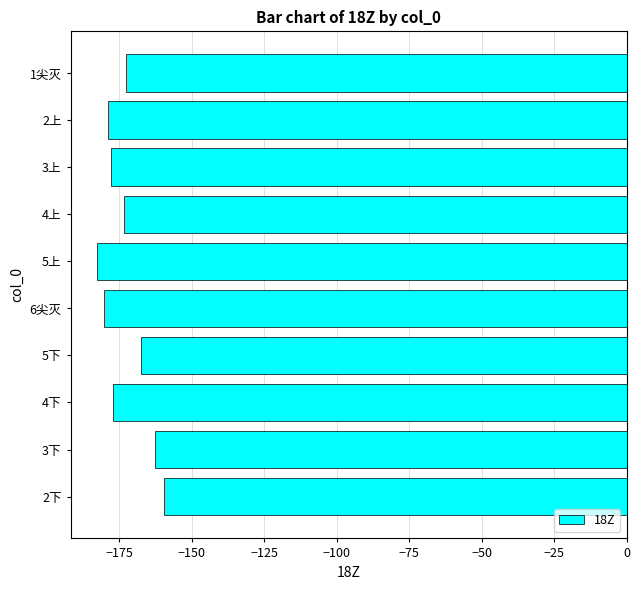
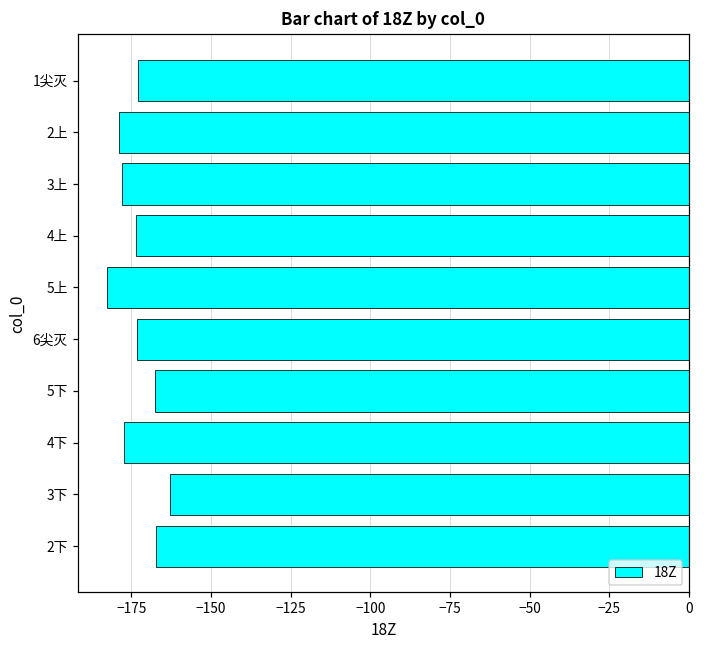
6尖灭: -180 -> -173
2下: -160 -> -167
